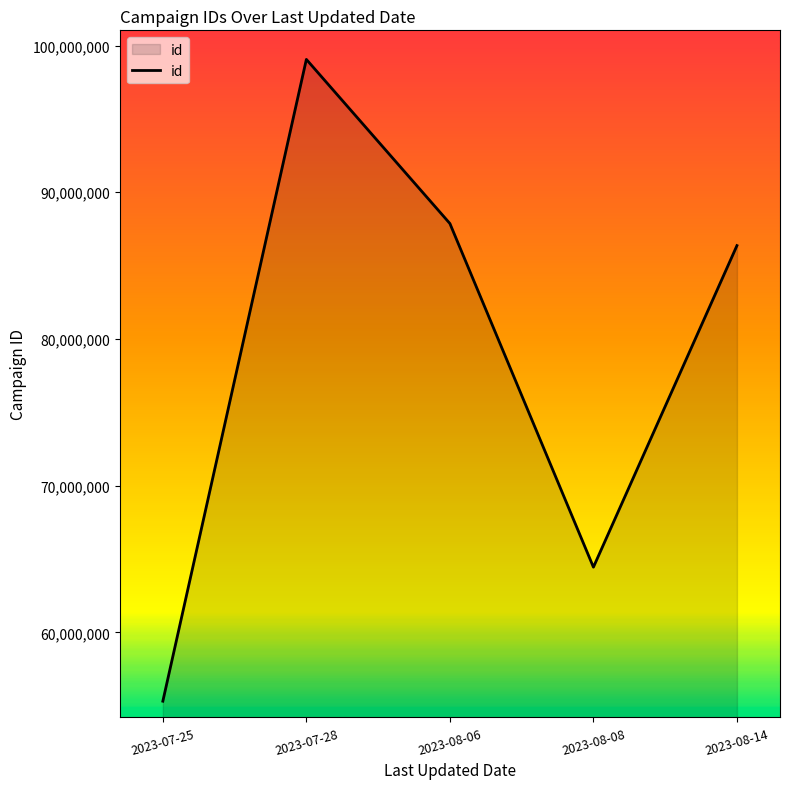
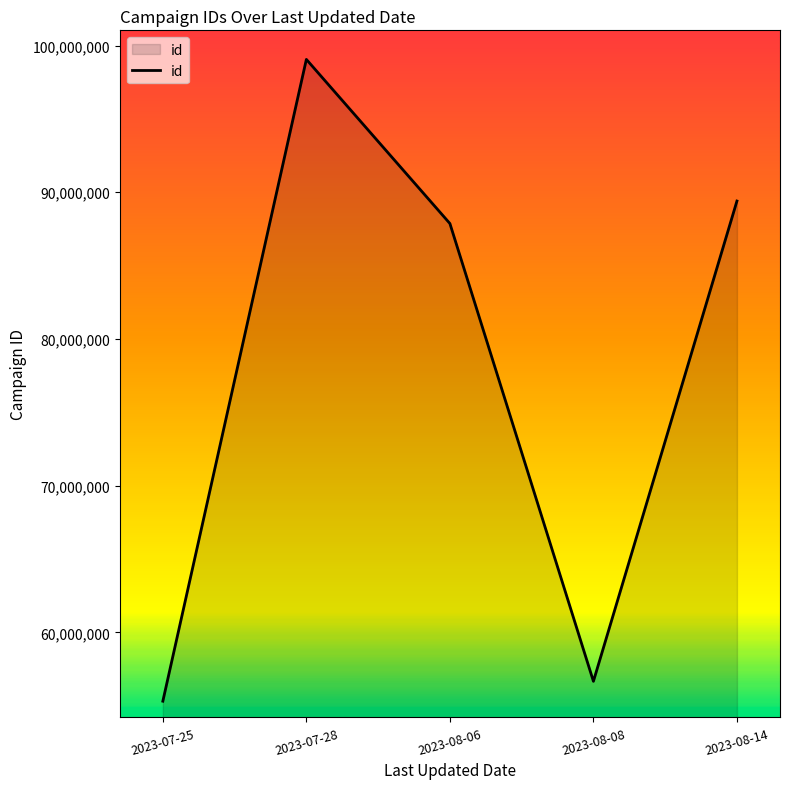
2023-08-08: 64,400,000 -> 56,700,000
2023-08-14: 86,400,000 -> 89,400,000
